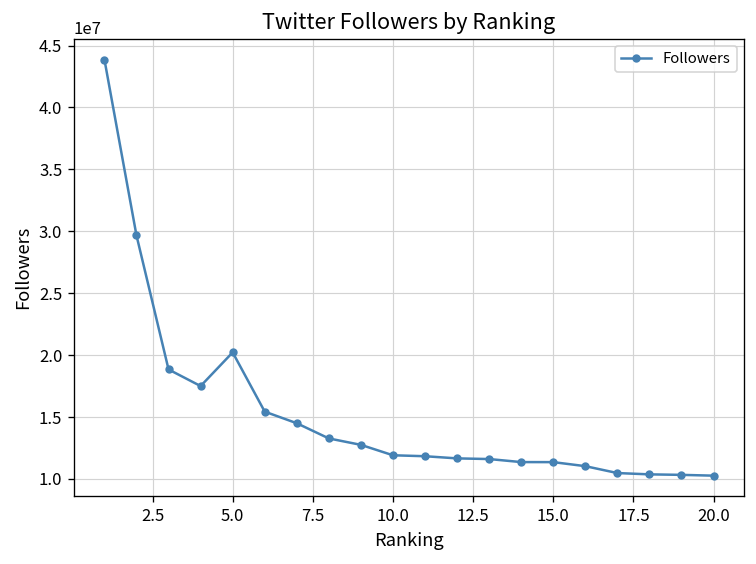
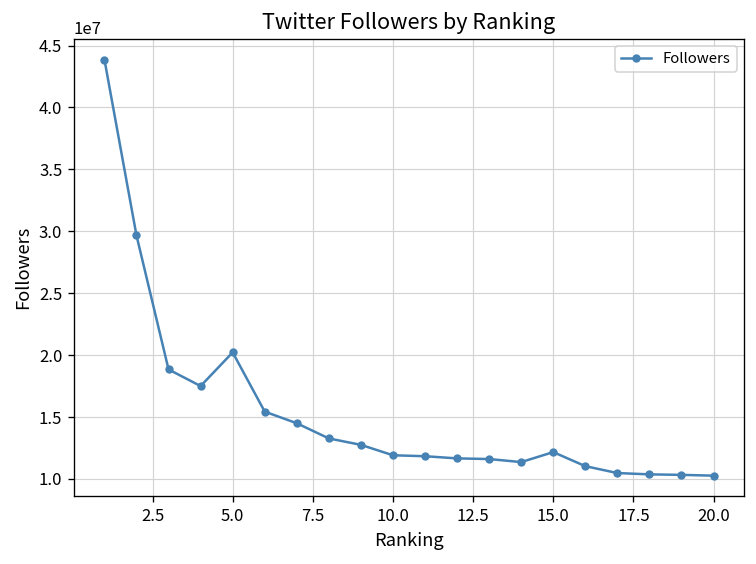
15.0: 11400000 -> 12200000
